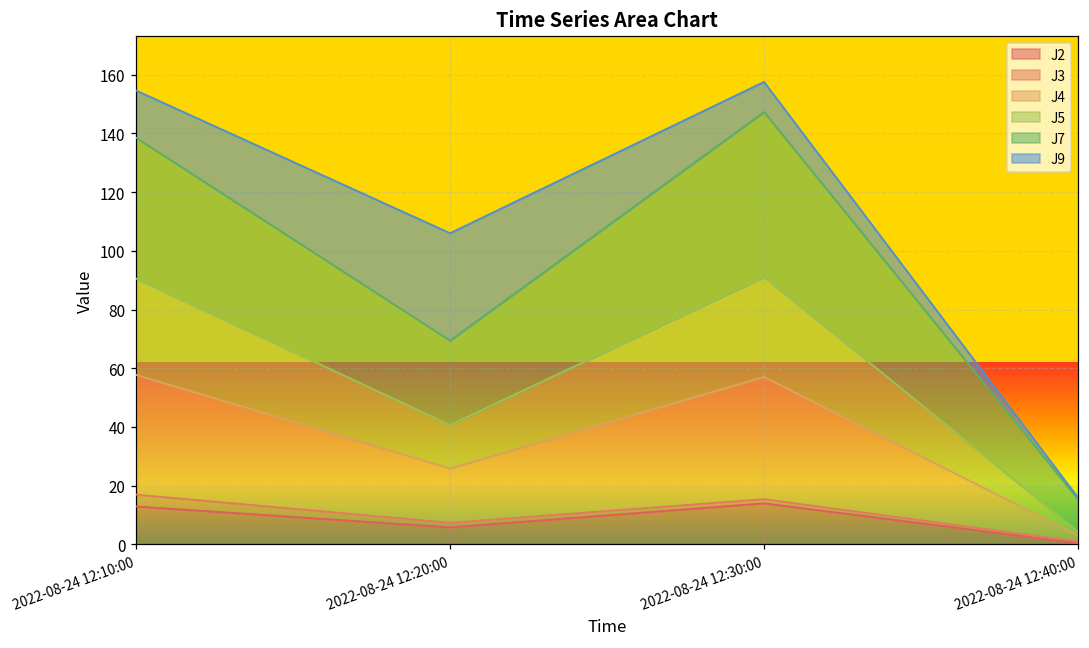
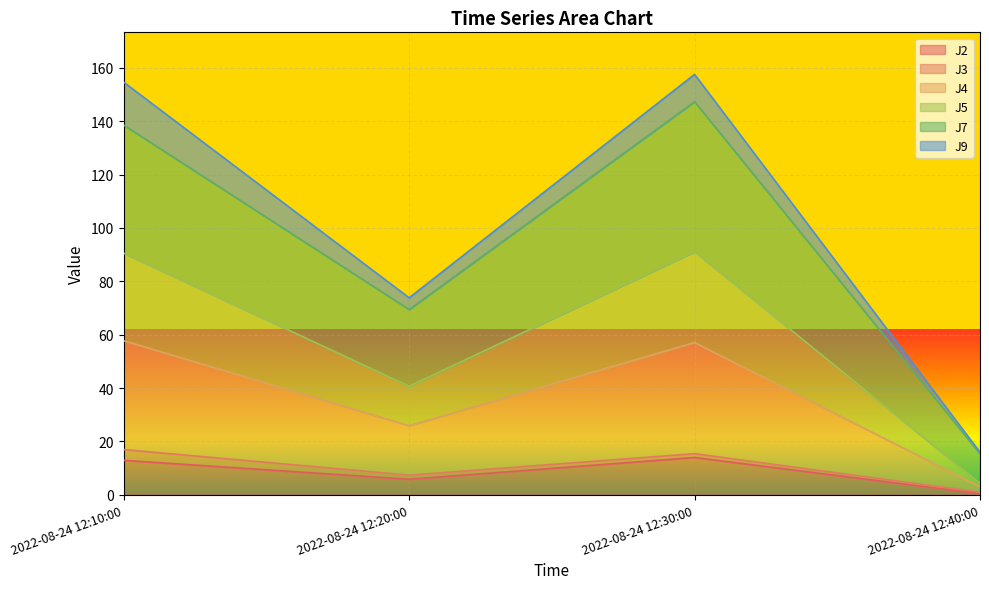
J9, 2022-08-24 12:20:00: 37 -> 4
